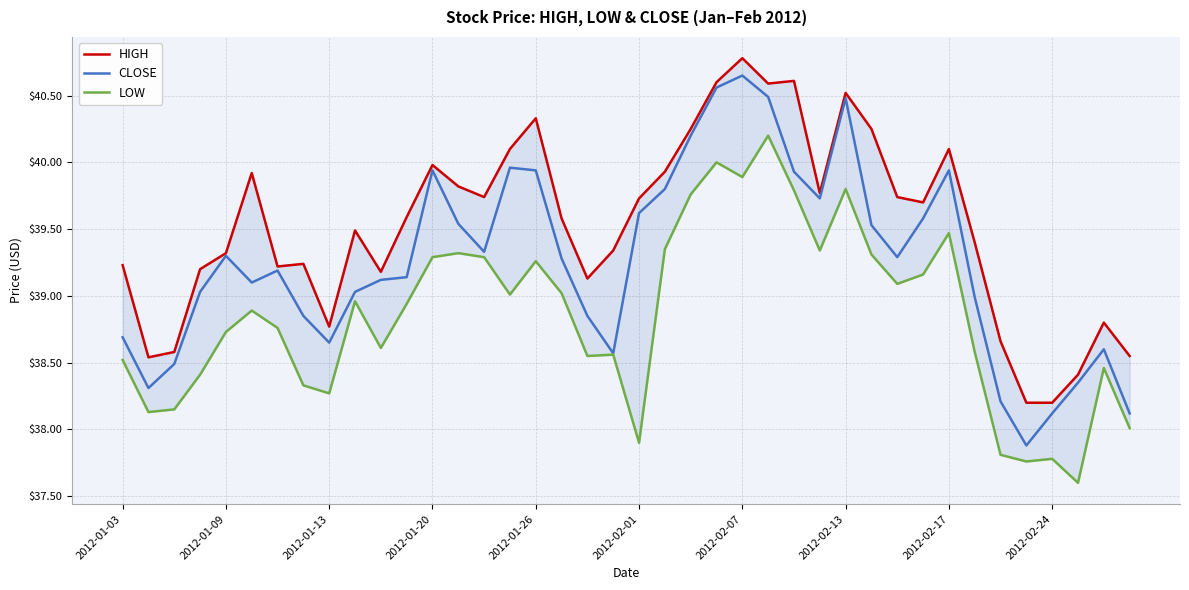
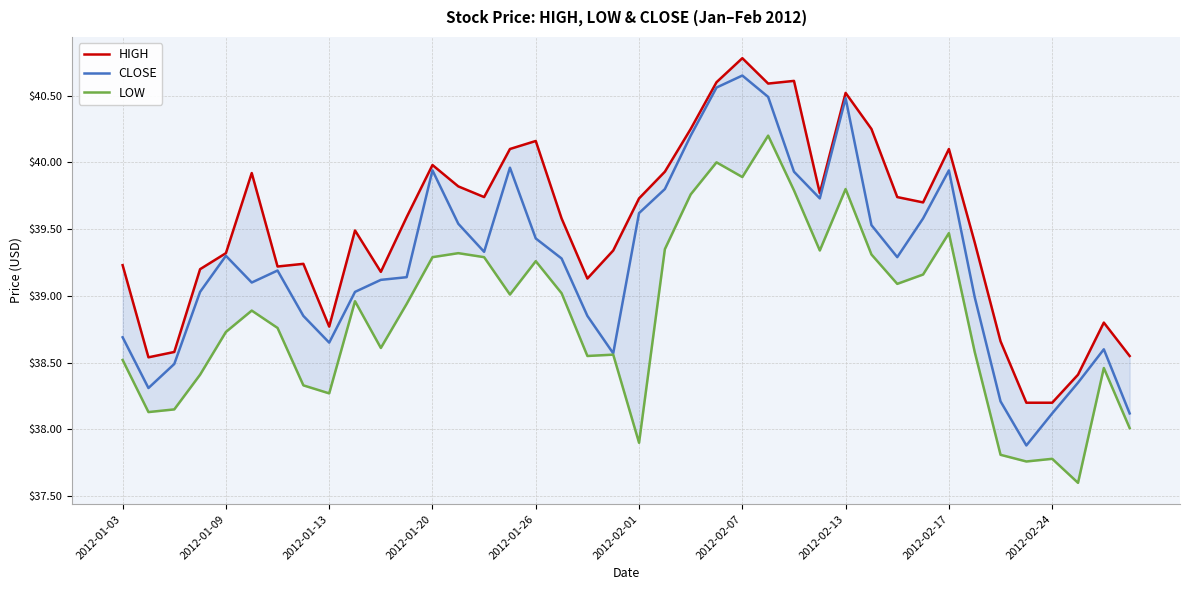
HIGH, 2012-01-26: $40.33 -> $40.16
CLOSE, 2012-01-26: $39.94 -> $39.43
